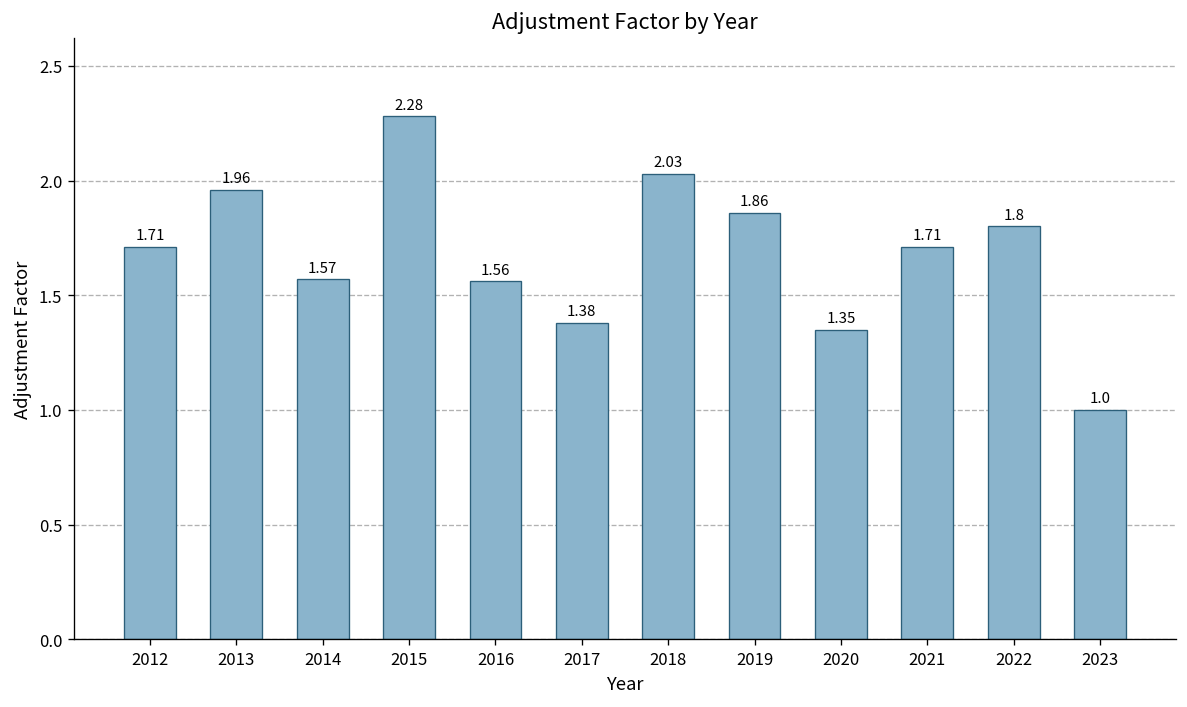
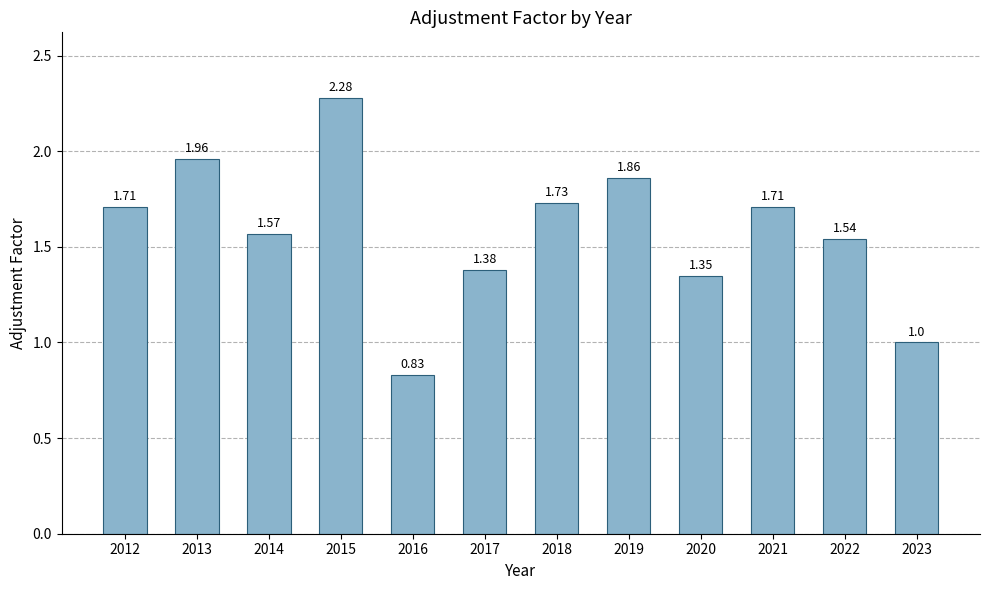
2016: 1.56 -> 0.83
2018: 2.03 -> 1.73
2022: 1.8 -> 1.54
